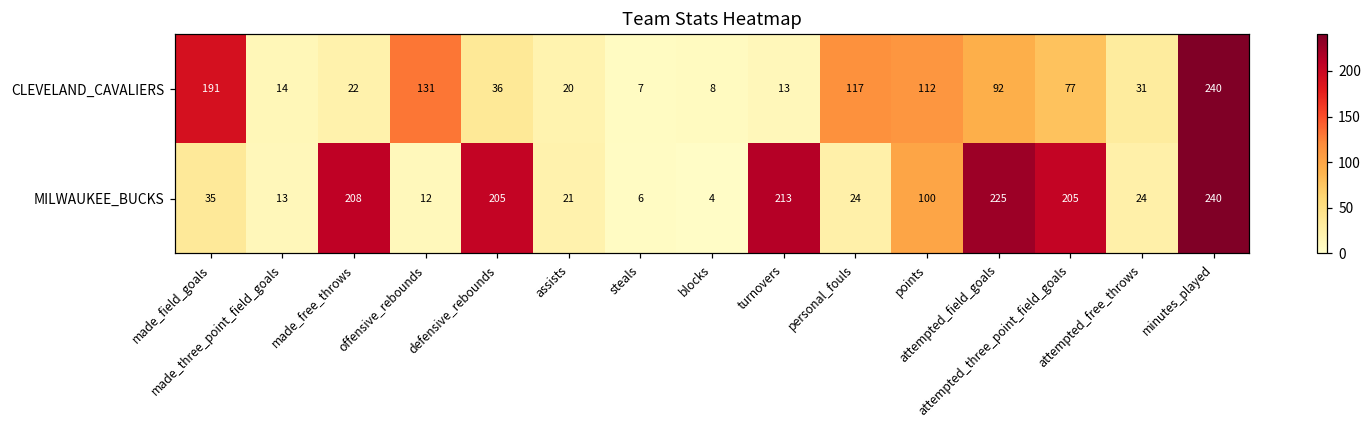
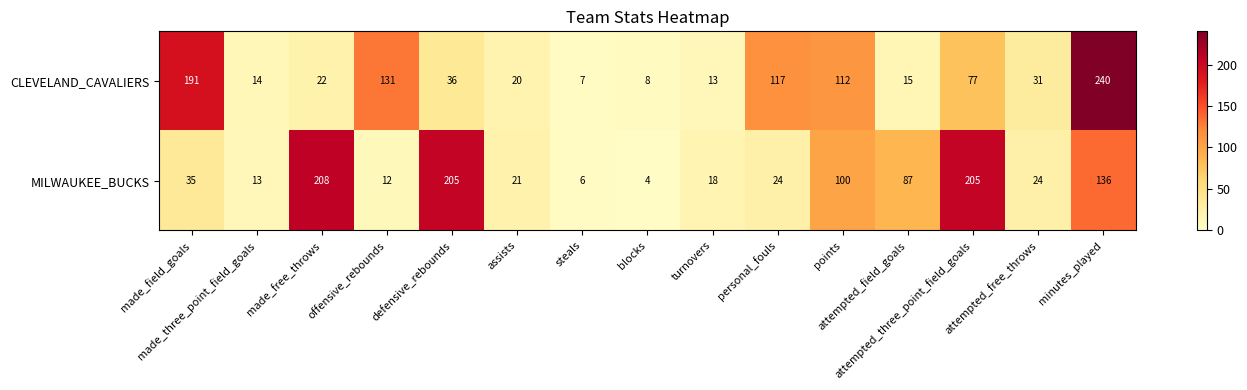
CLEVELAND_CAVALIERS, attempted_field_goals: 92 -> 15
MILWAUKEE_BUCKS, turnovers: 213 -> 18
MILWAUKEE_BUCKS, attempted_field_goals: 225 -> 87
MILWAUKEE_BUCKS, minutes_played: 240 -> 136
